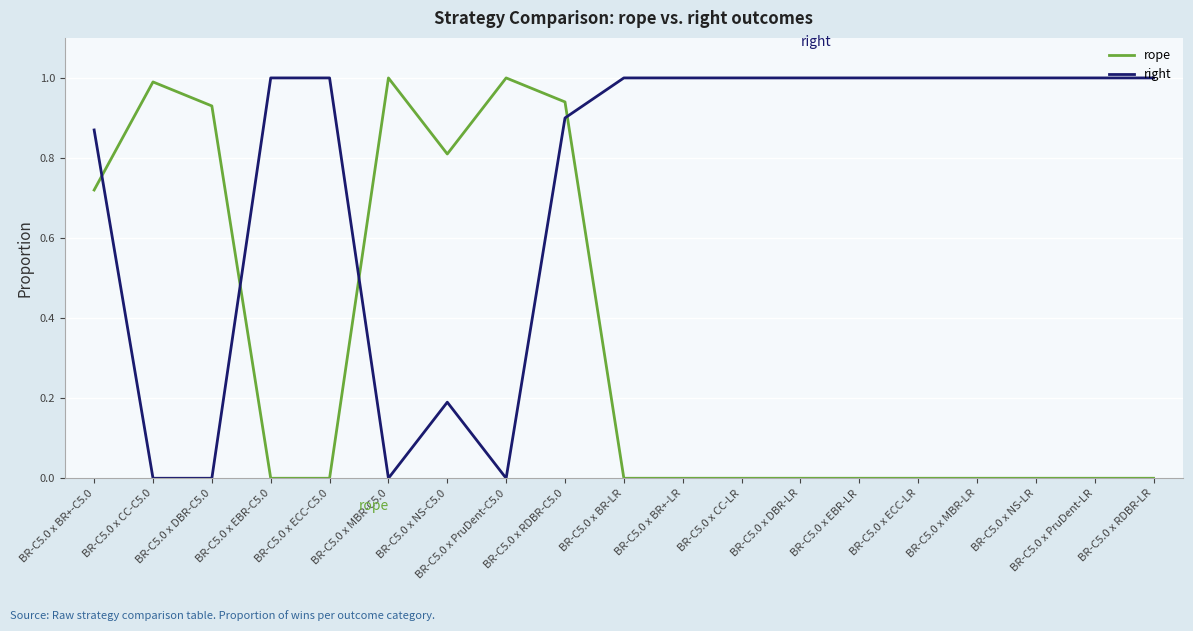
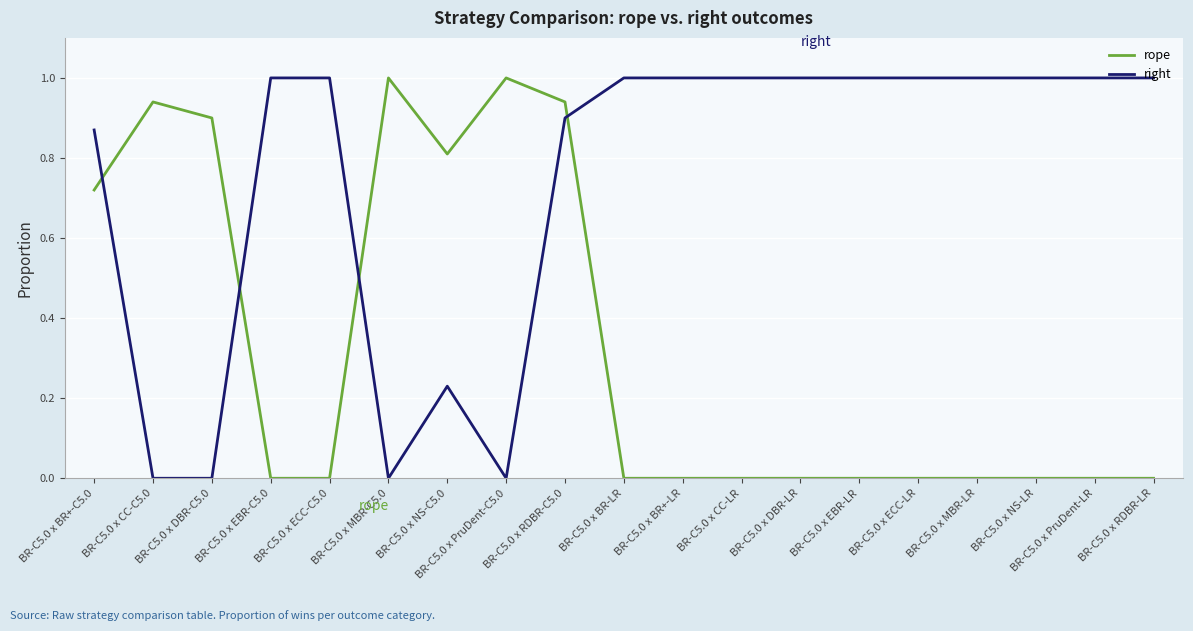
rope, BR-C5.0 x CC-C5.0: 0.99 -> 0.94
rope, BR-C5.0 x DBR-C5.0: 0.93 -> 0.90
right, BR-C5.0 x NS-C5.0: 0.19 -> 0.23
